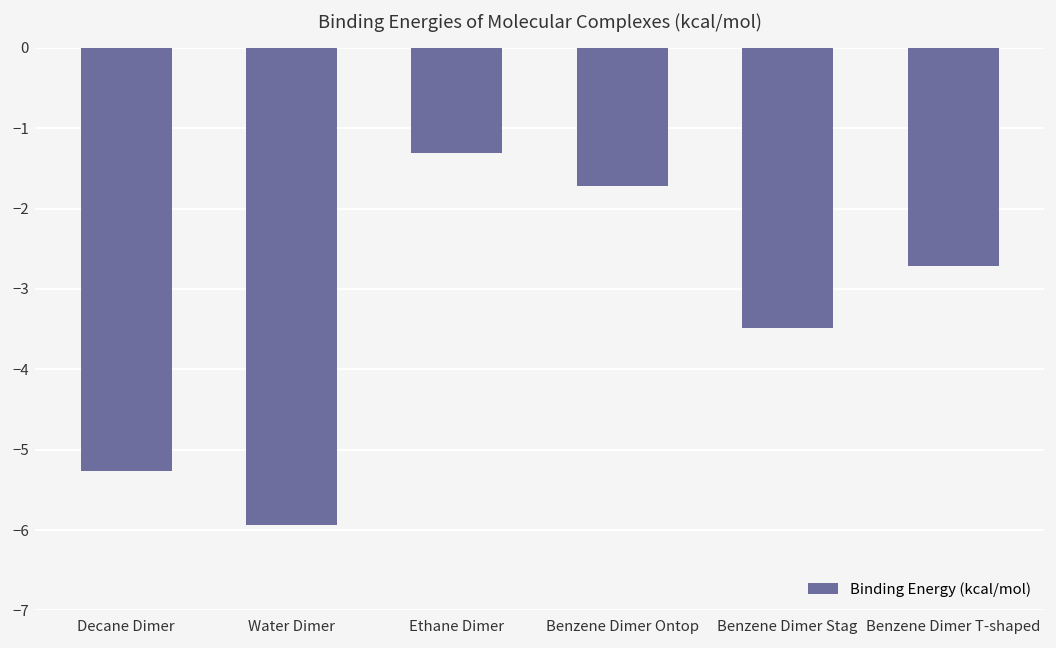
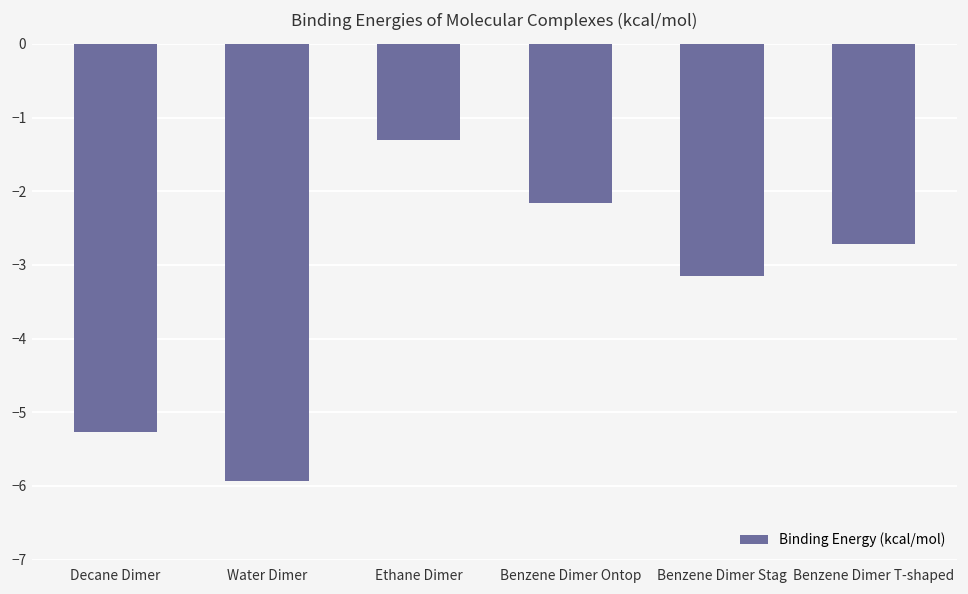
Benzene Dimer Ontop: -1.7 -> -2.2
Benzene Dimer Stag: -3.5 -> -3.1
